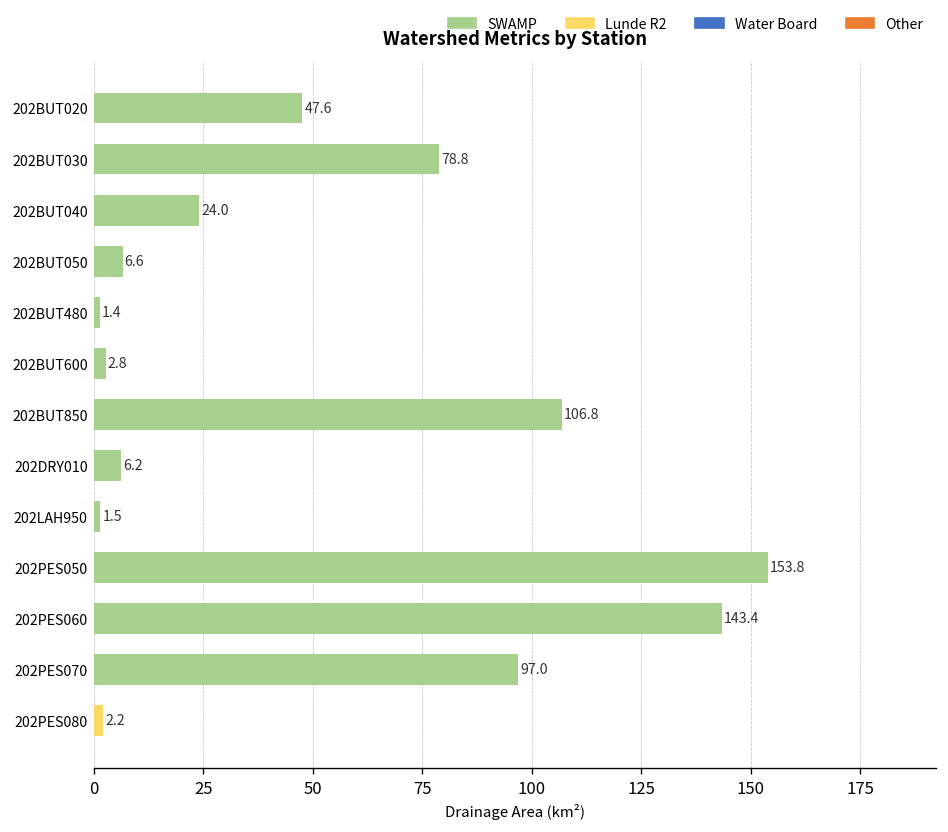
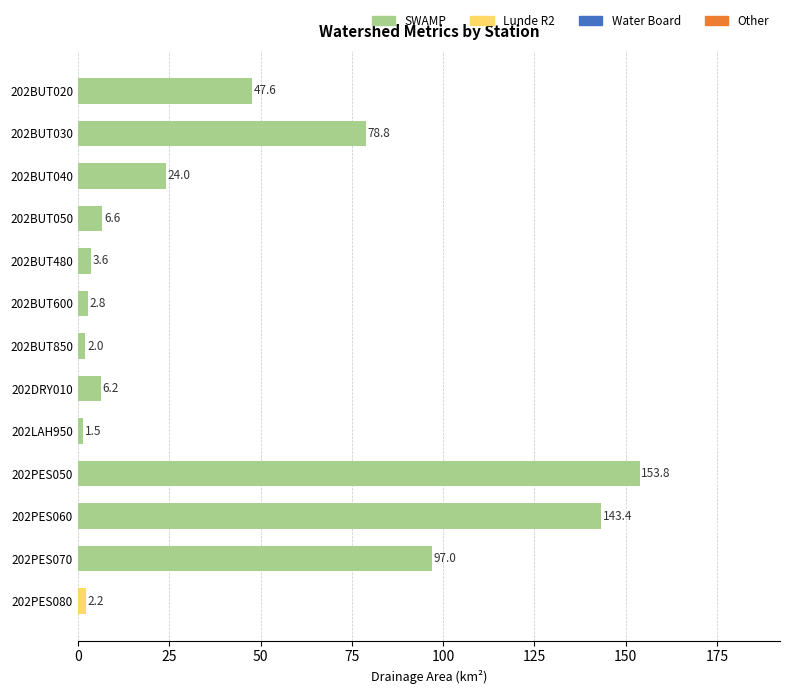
202BUT480: 1.4 -> 3.6
202BUT850: 106.8 -> 2.0
